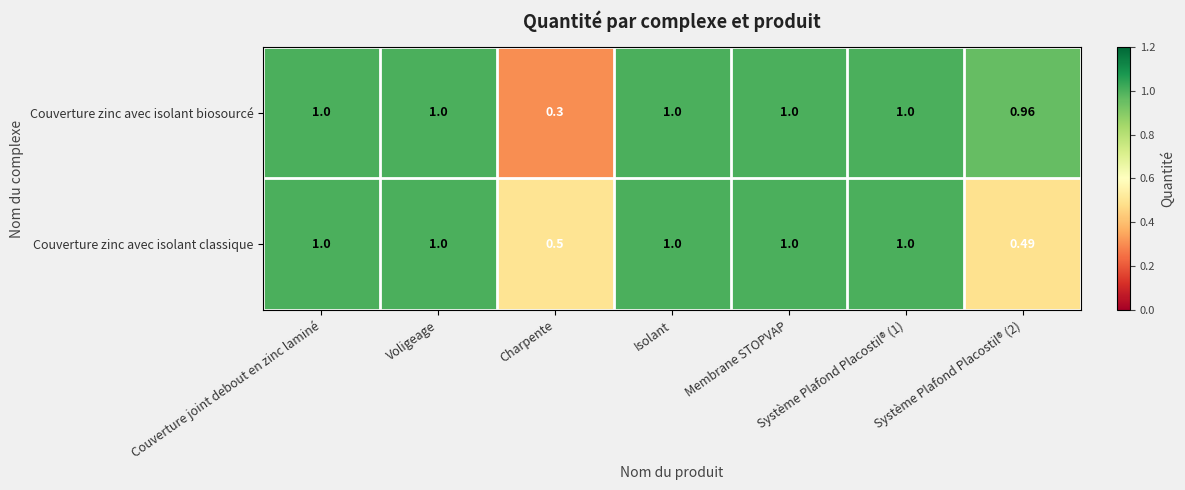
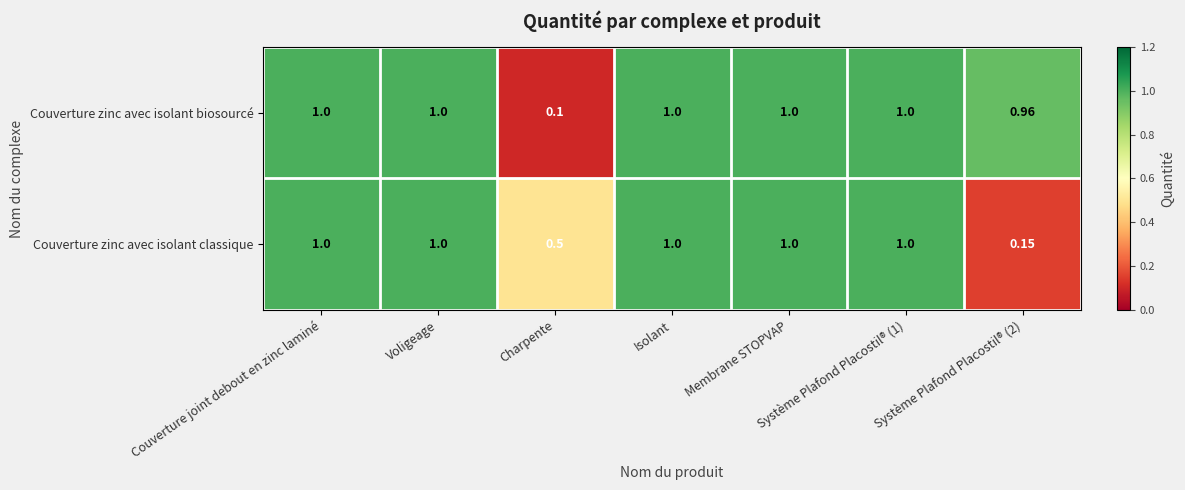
Couverture zinc avec isolant biosourcé, Charpente: 0.3 -> 0.1
Couverture zinc avec isolant classique, Système Plafond Placostil® (2): 0.49 -> 0.15
